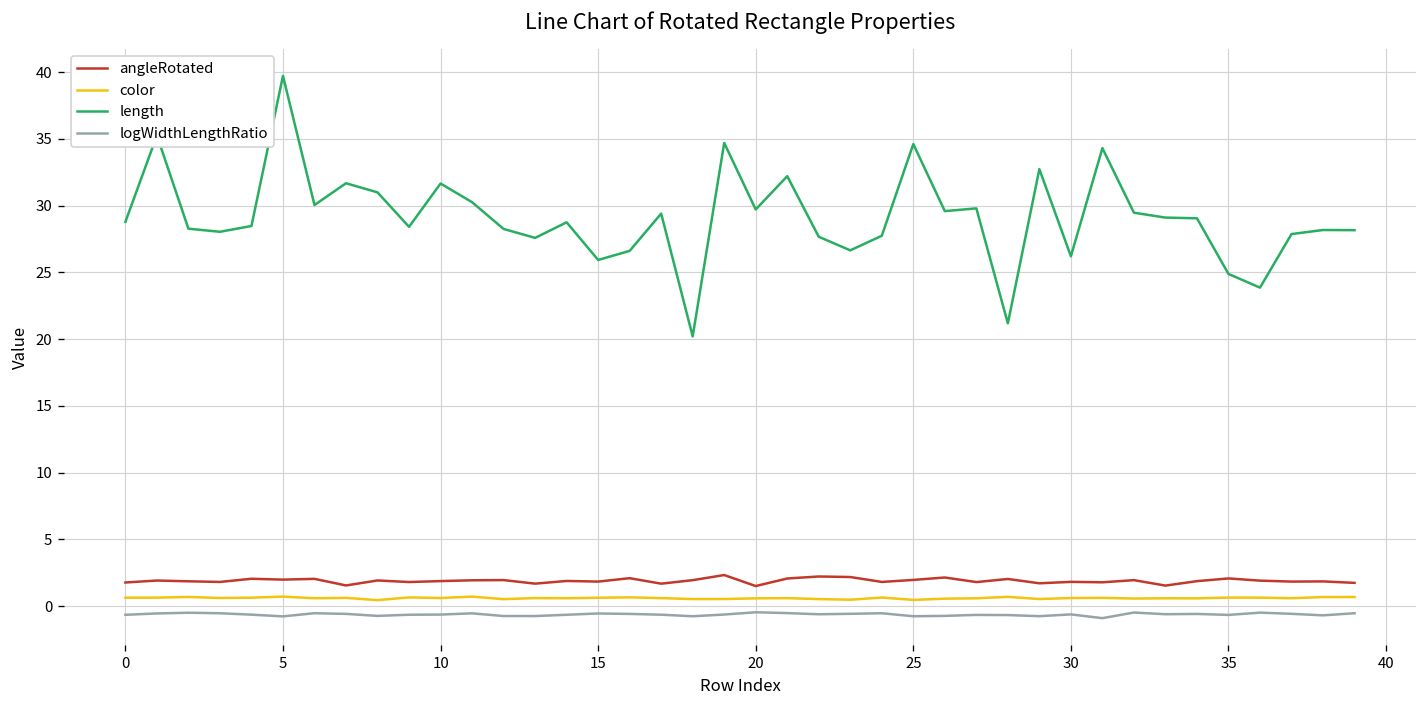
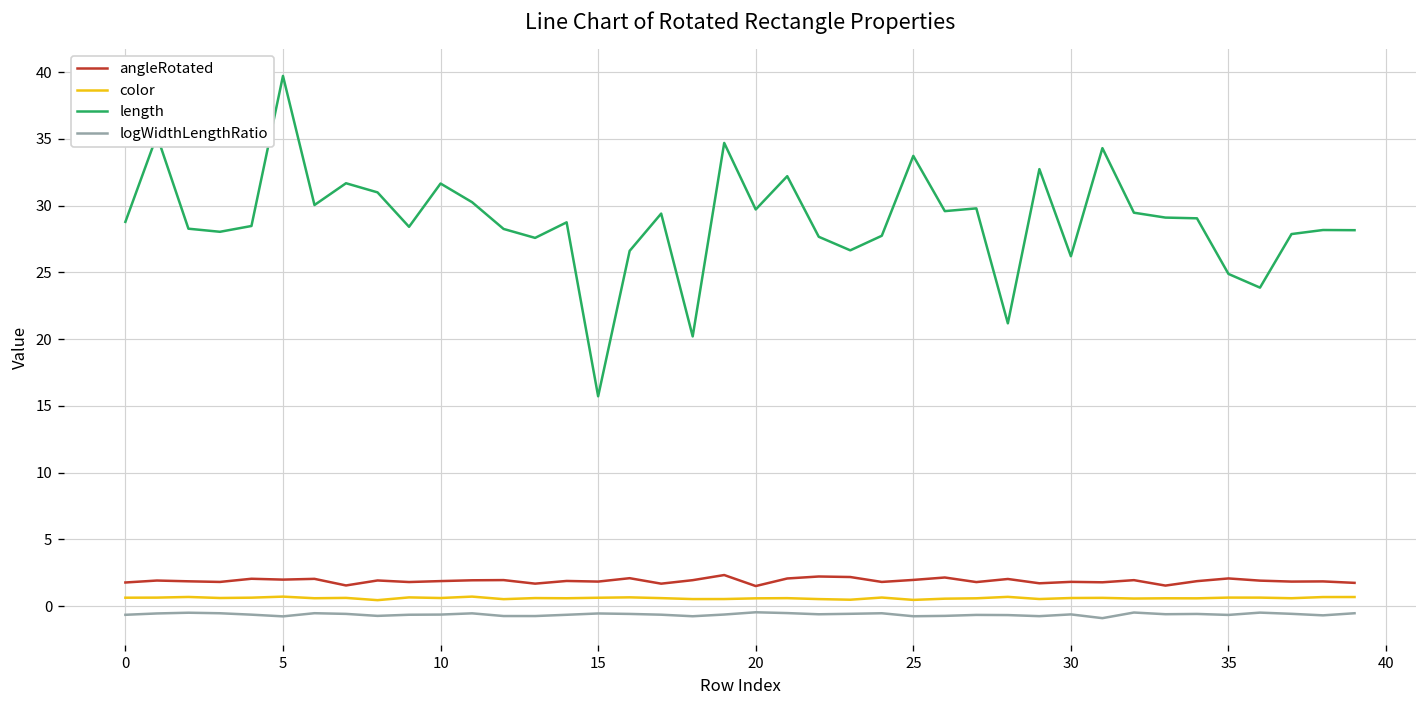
length, 15: 25.9 -> 15.7
length, 25: 34.6 -> 33.7
